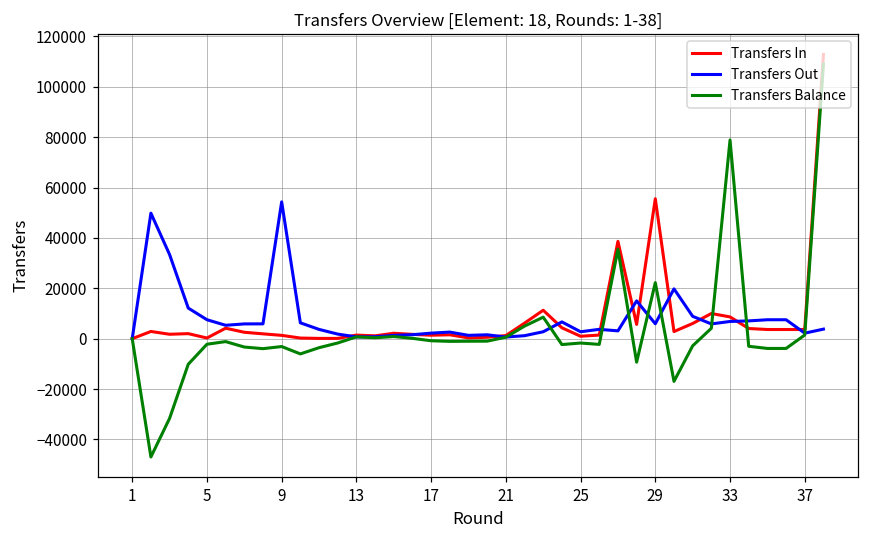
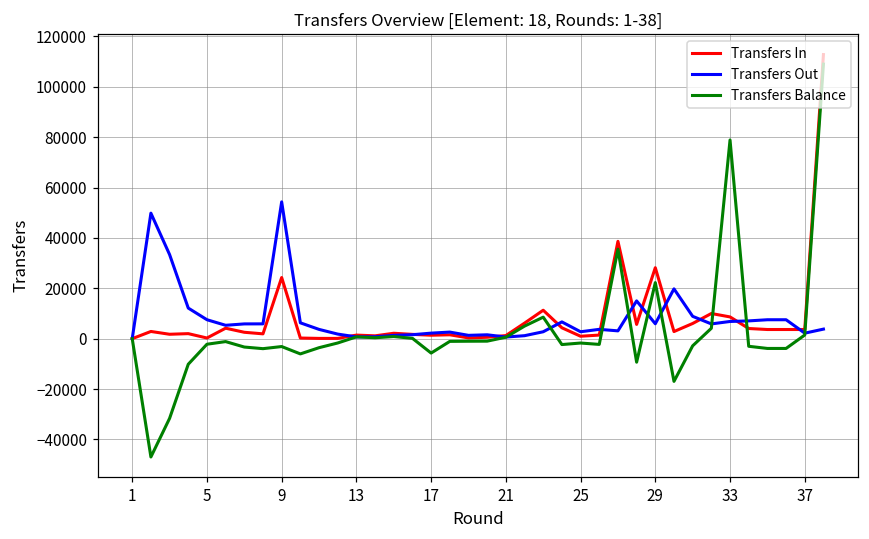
Transfers In, 9: 1000 -> 24000
Transfers Balance, 17: -1000 -> -6000
Transfers In, 29: 56000 -> 28000
